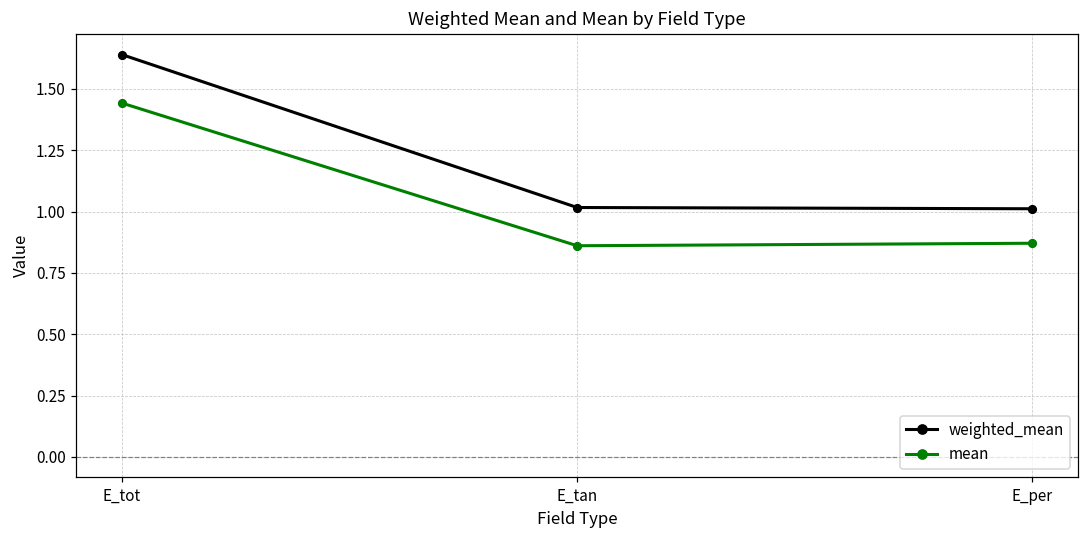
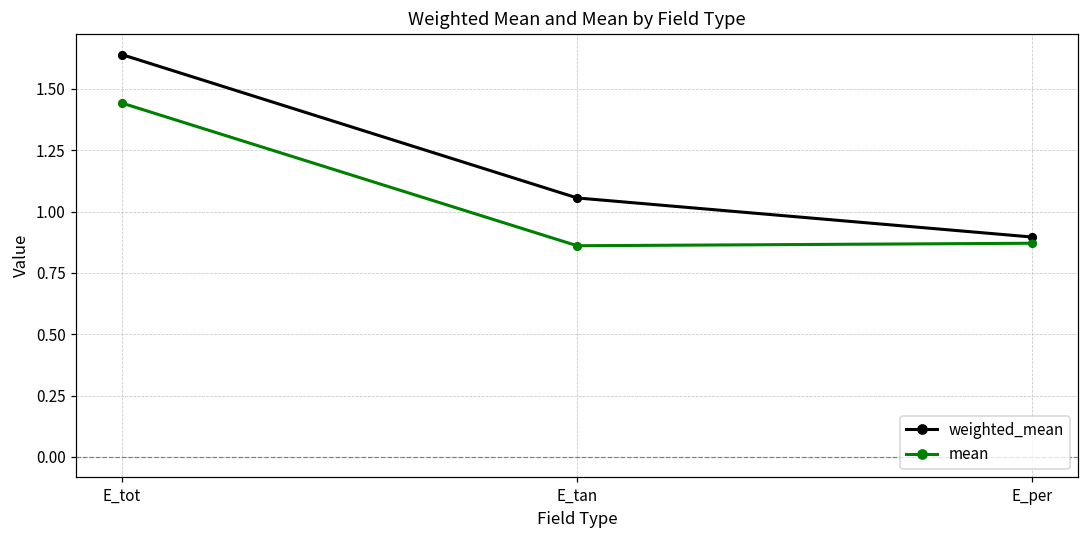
weighted_mean, E_tan: 1.02 -> 1.06
weighted_mean, E_per: 1.01 -> 0.90
